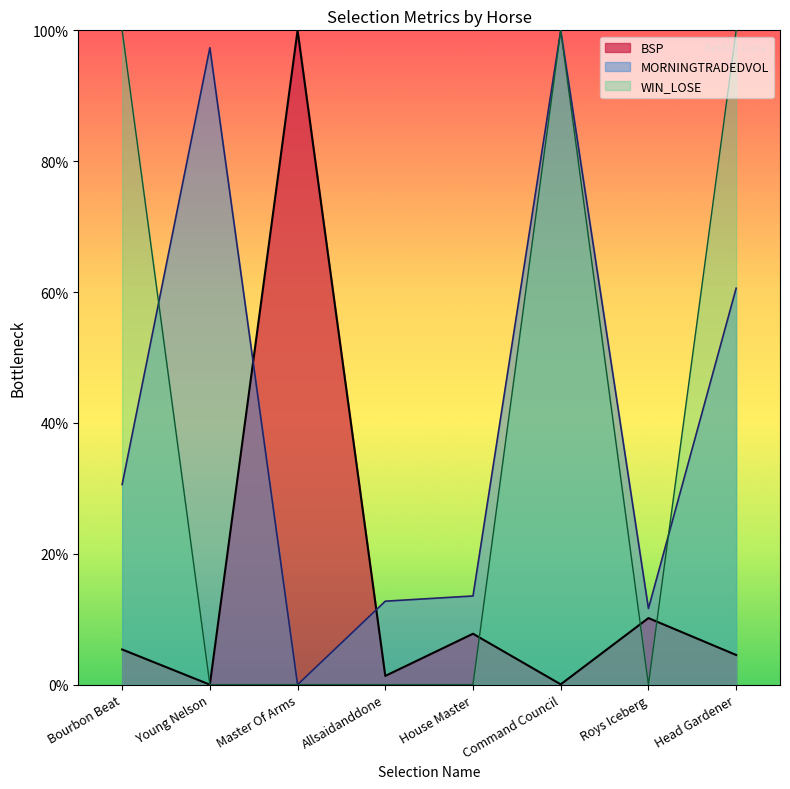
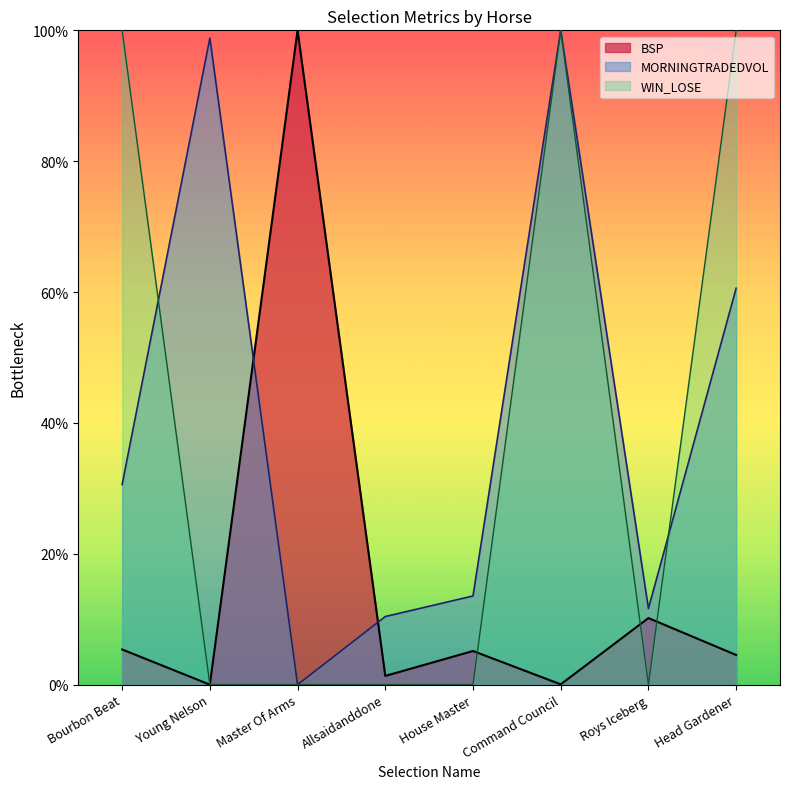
MORNINGTRADEDVOL, Young Nelson: 97% -> 99%
MORNINGTRADEDVOL, Allsaidanddone: 13% -> 10%
BSP, House Master: 8% -> 5%
